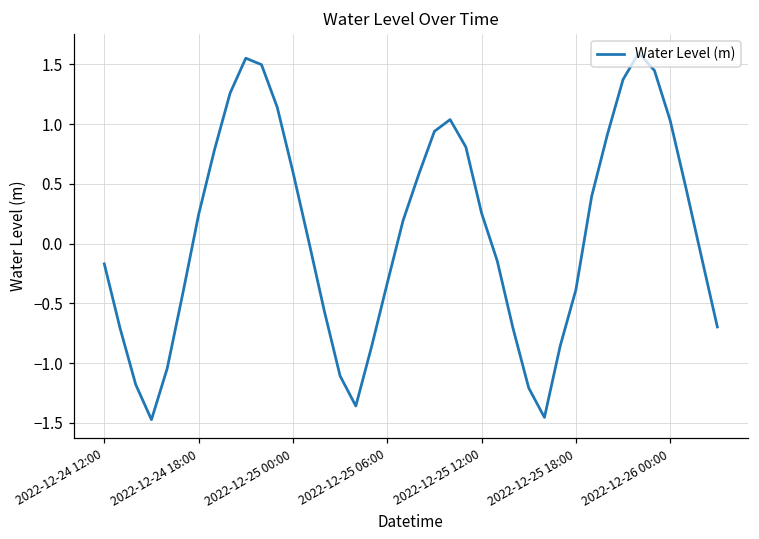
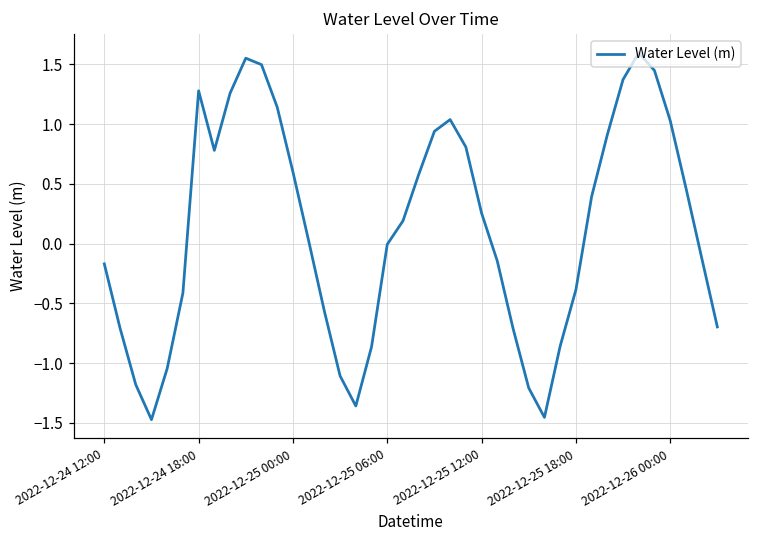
2022-12-24 18:00: 0.24 -> 1.28
2022-12-25 06:00: -0.33 -> -0.01
